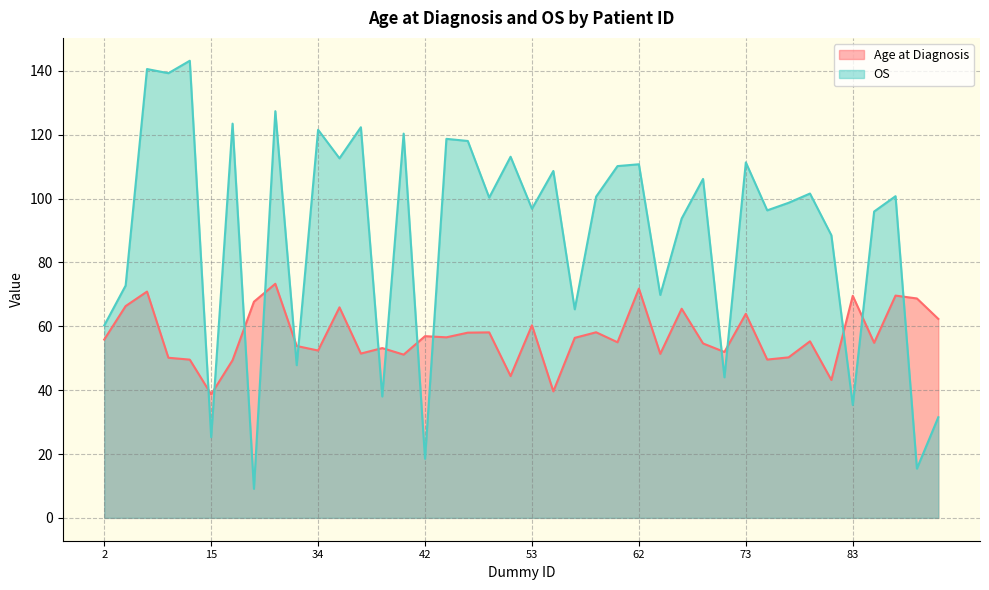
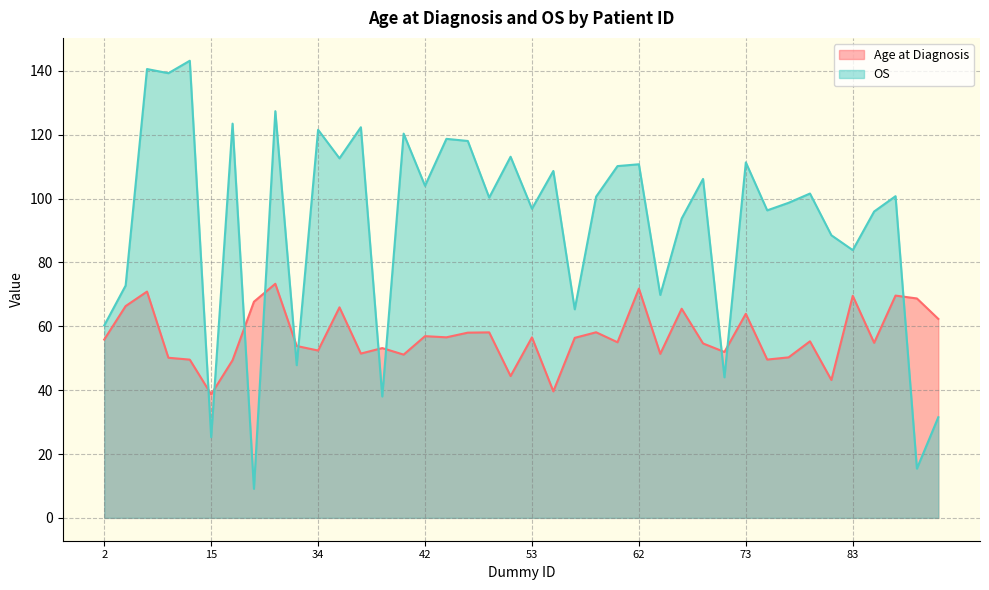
OS, 42: 19 -> 104
Age at Diagnosis, 53: 60 -> 57
OS, 83: 35 -> 84
